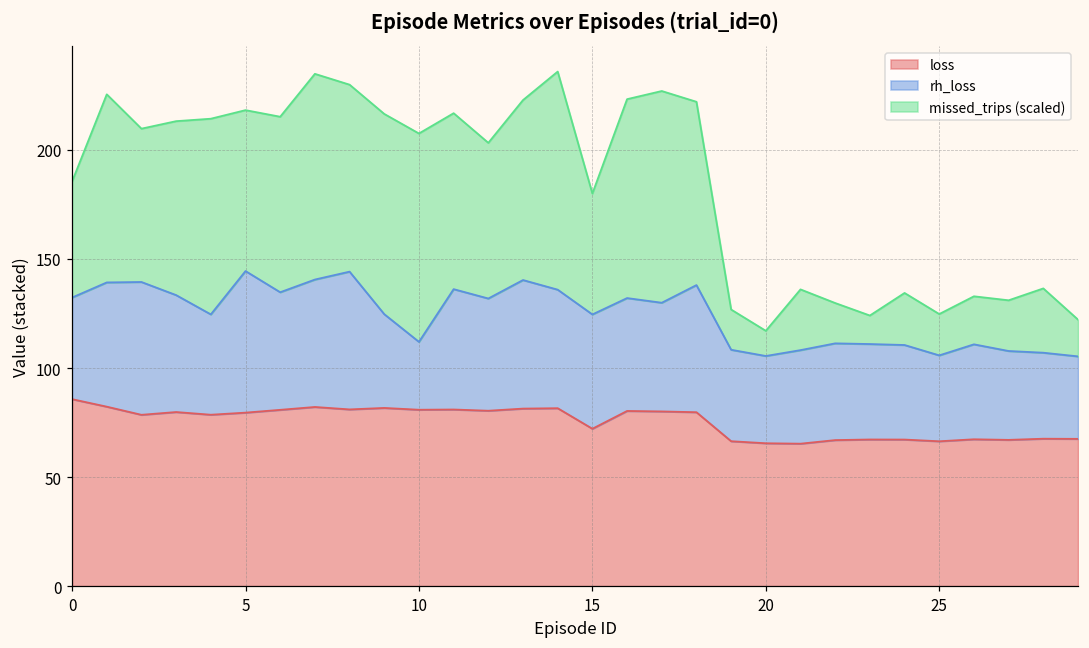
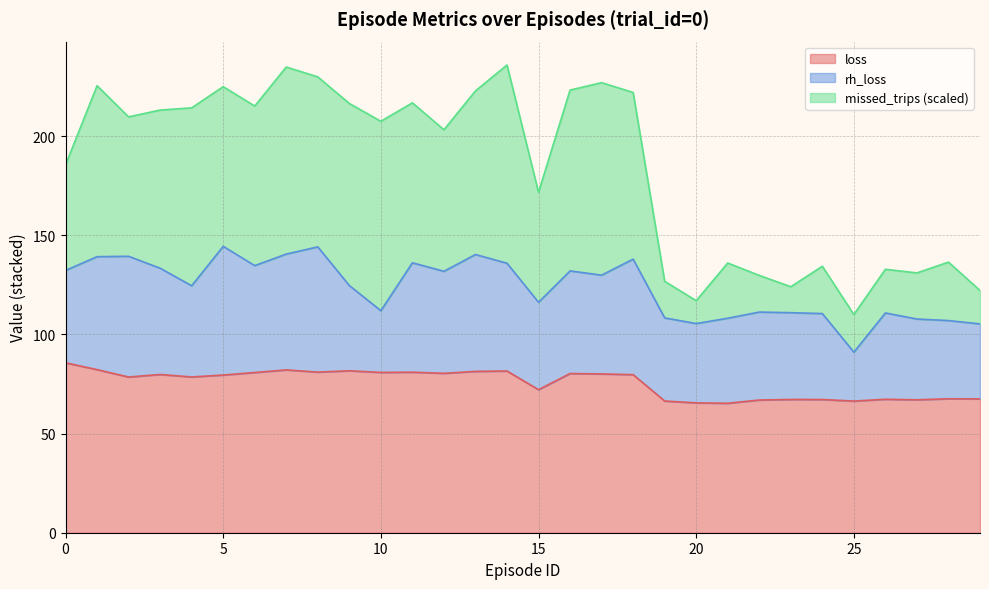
missed_trips (scaled), 5: 74 -> 81
rh_loss, 15: 52 -> 44
rh_loss, 25: 39 -> 25
